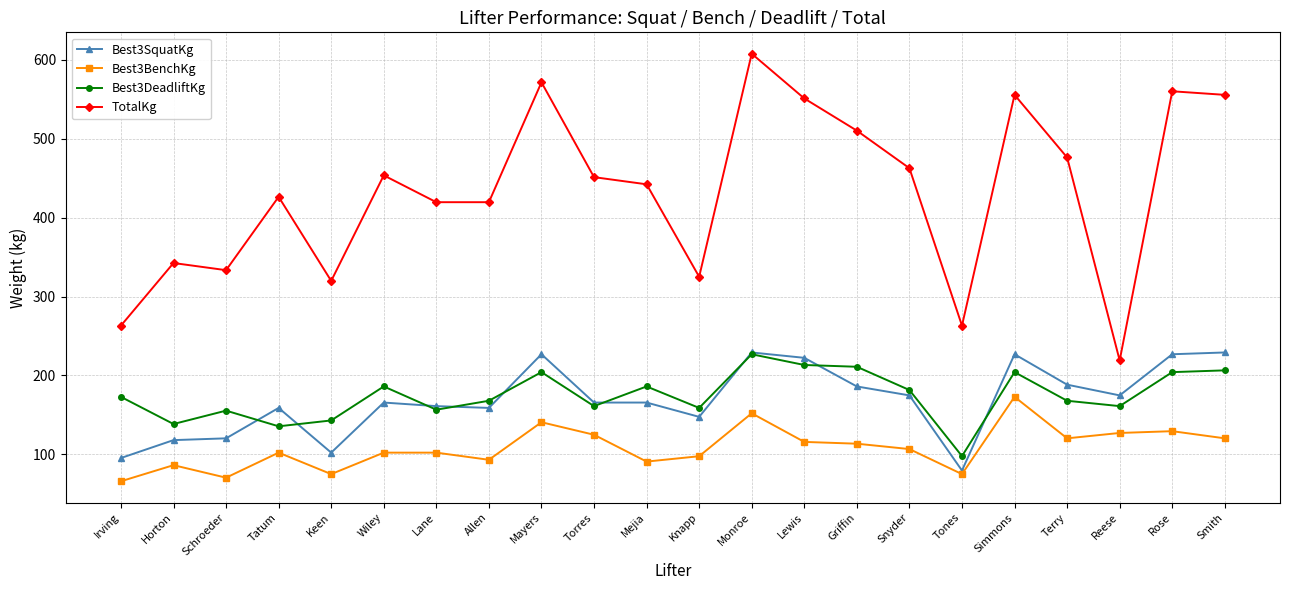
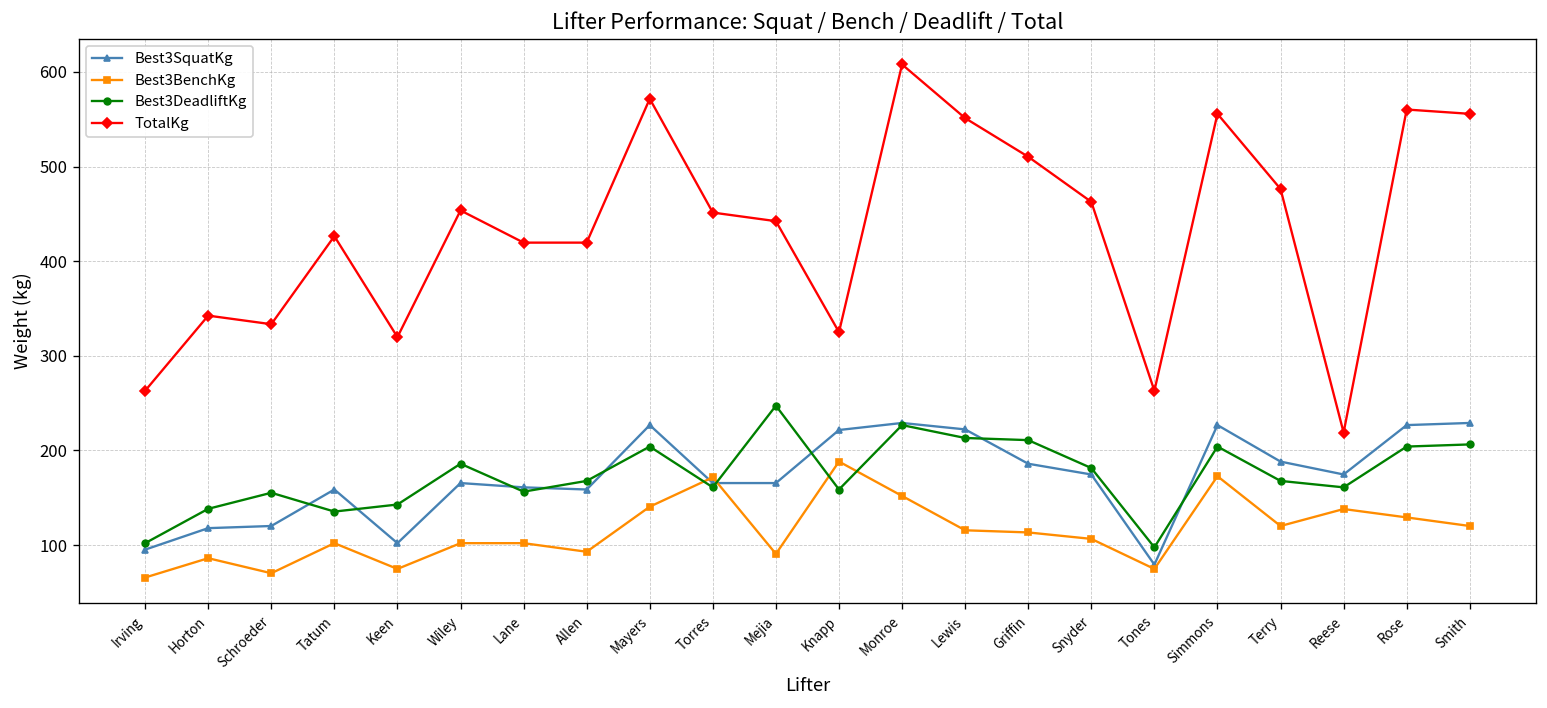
Best3DeadliftKg, Irving: 170 -> 100
Best3BenchKg, Torres: 120 -> 170
Best3DeadliftKg, Mejia: 190 -> 250
Best3SquatKg, Knapp: 150 -> 220
Best3BenchKg, Knapp: 100 -> 190
Best3BenchKg, Reese: 130 -> 140
